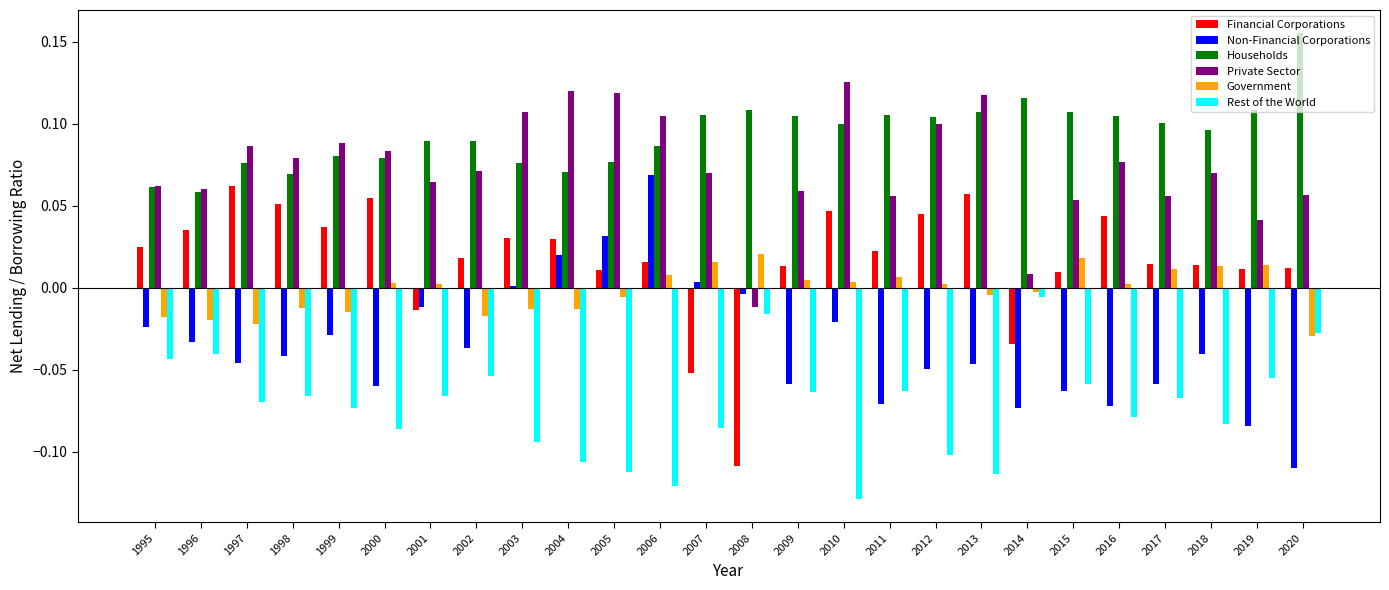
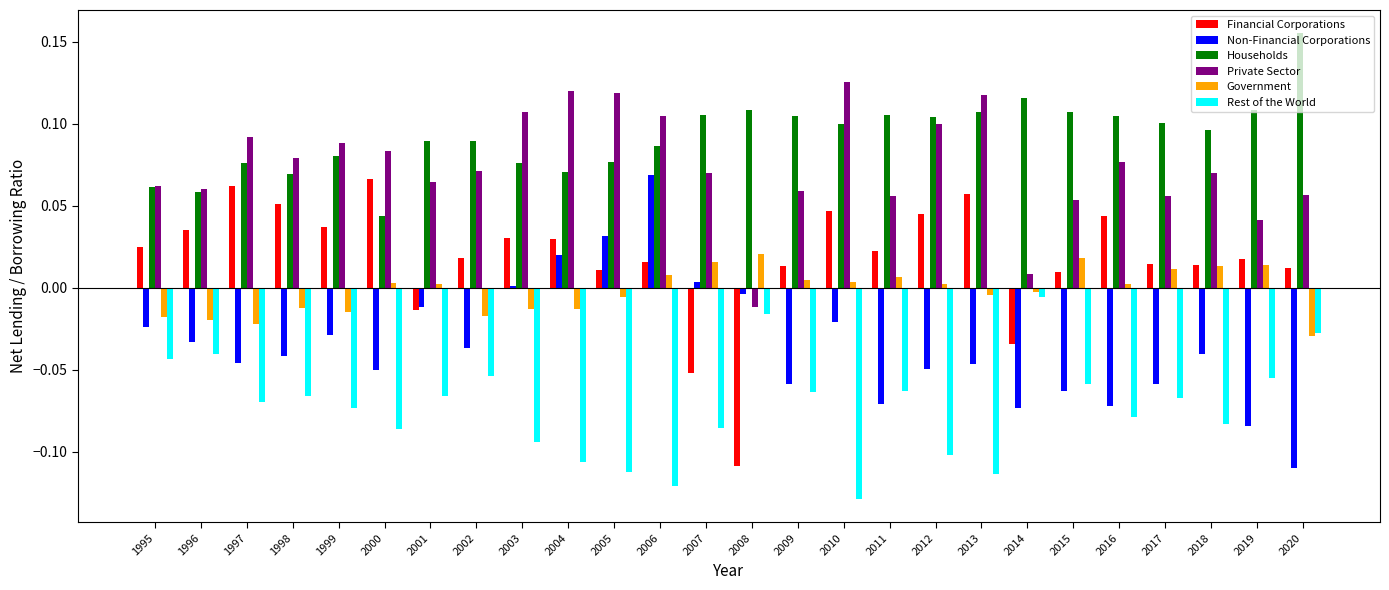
Private Sector, 1997: 0.086 -> 0.092
Financial Corporations, 2000: 0.054 -> 0.066
Non-Financial Corporations, 2000: -0.060 -> -0.050
Households, 2000: 0.079 -> 0.044
Financial Corporations, 2019: 0.011 -> 0.017
